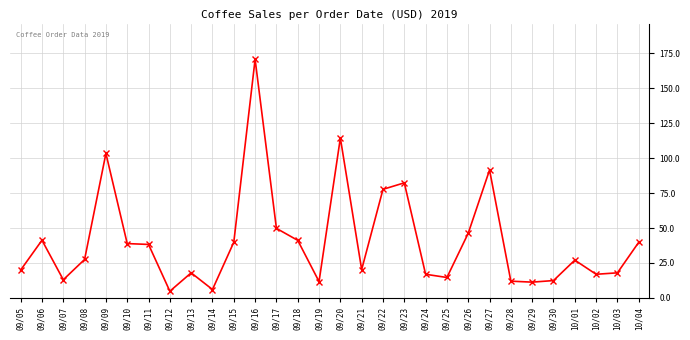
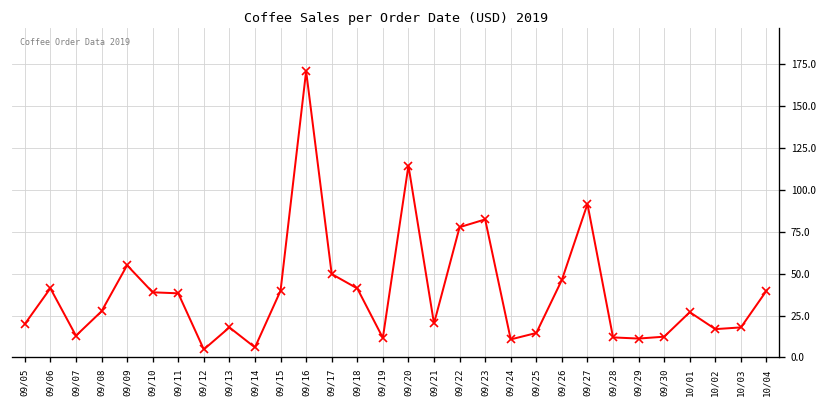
09/09: 103 -> 55
09/24: 17 -> 11
